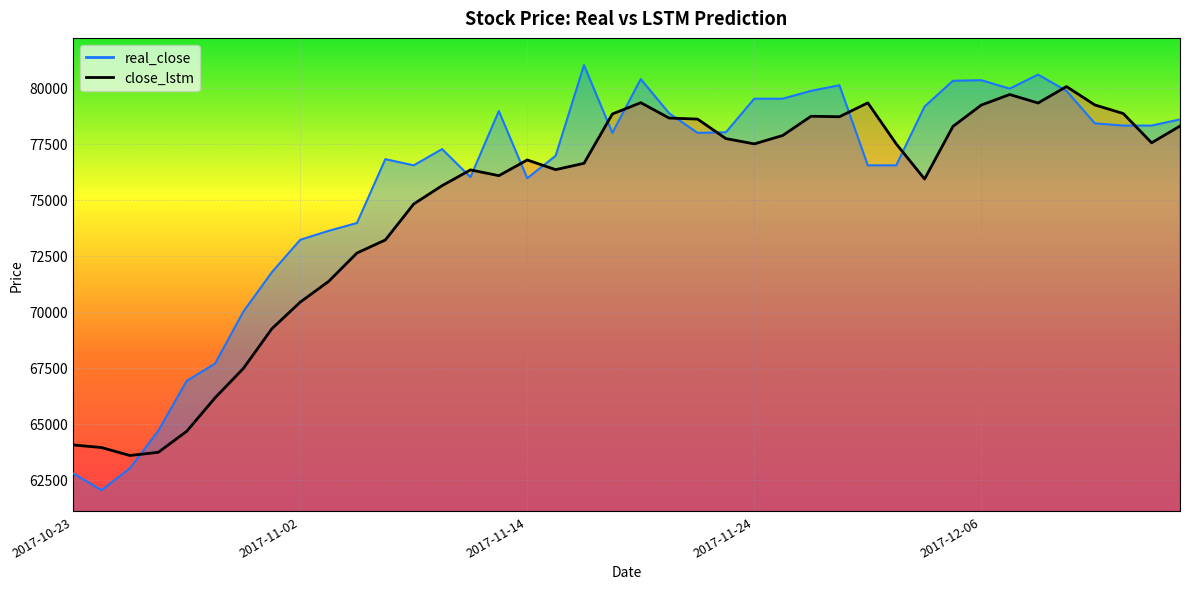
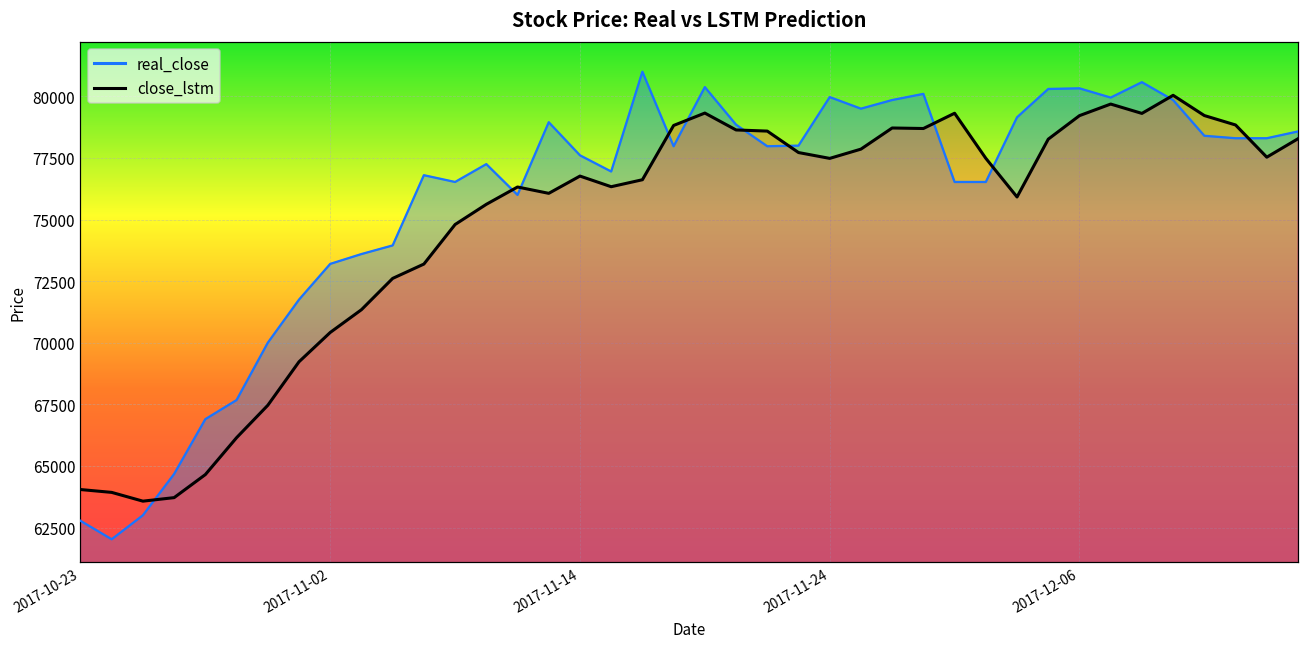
real_close, 2017-11-14: 76000 -> 77600
real_close, 2017-11-24: 79500 -> 80000
